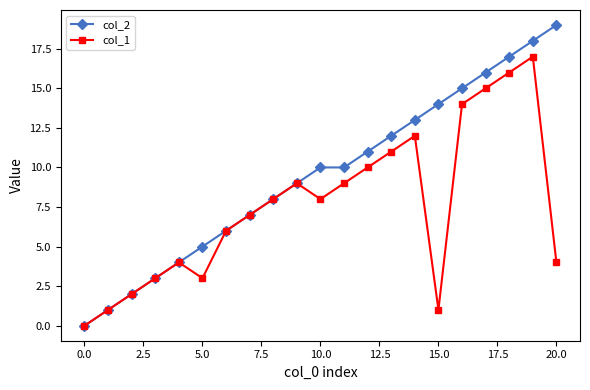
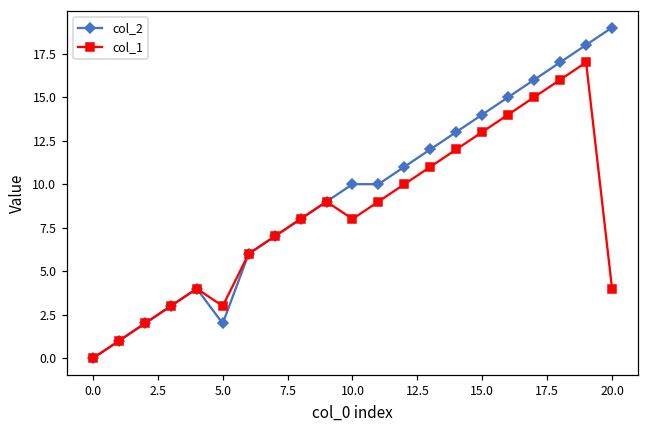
col_2, 5.0: 5 -> 2
col_1, 15.0: 1 -> 13
